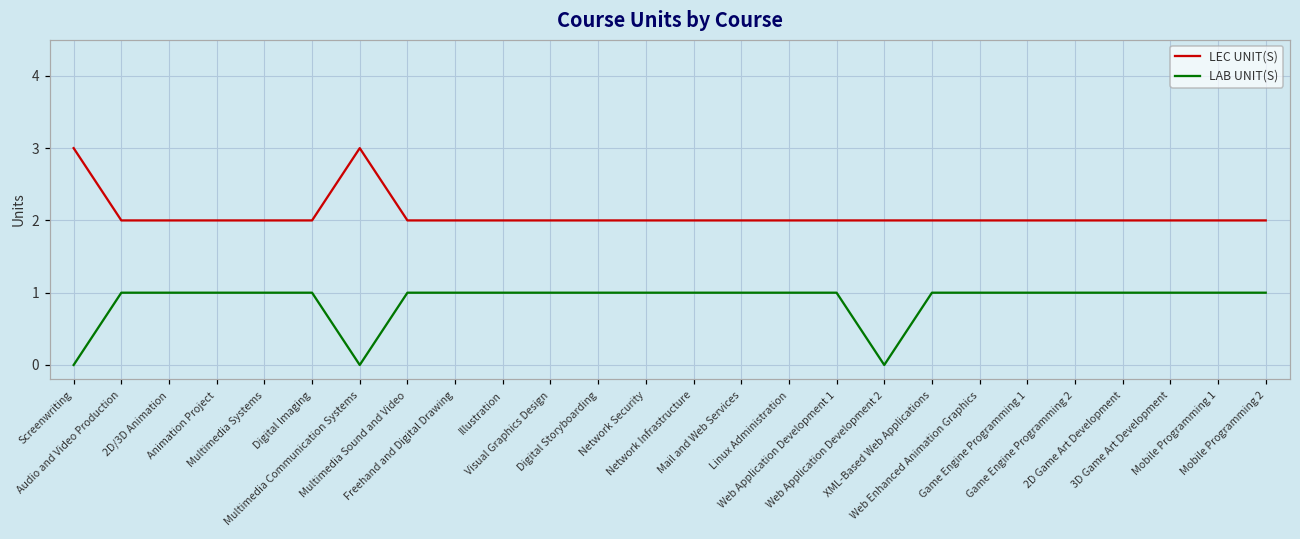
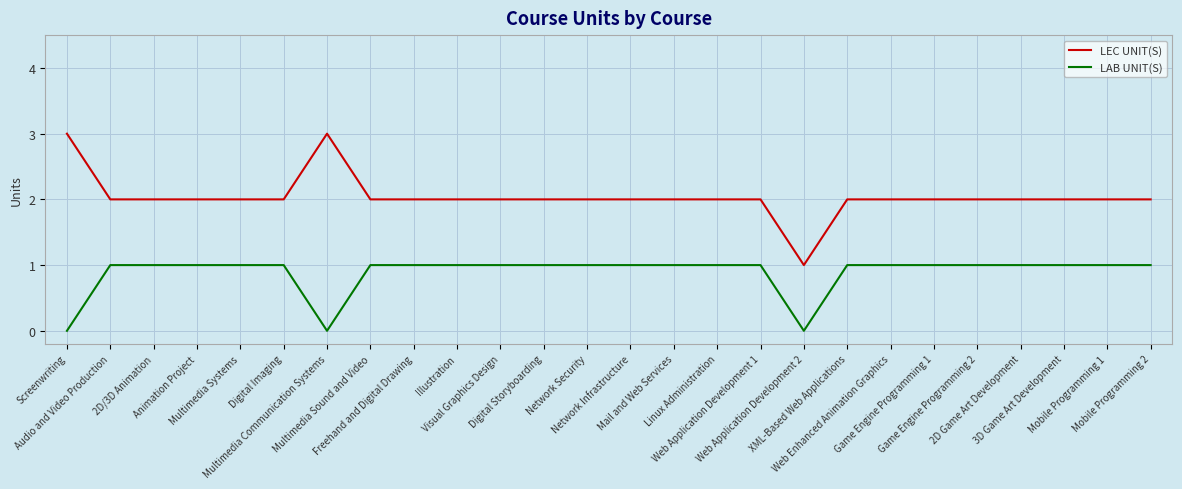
LEC UNIT(S), Web Application Development 2: 2 -> 1
